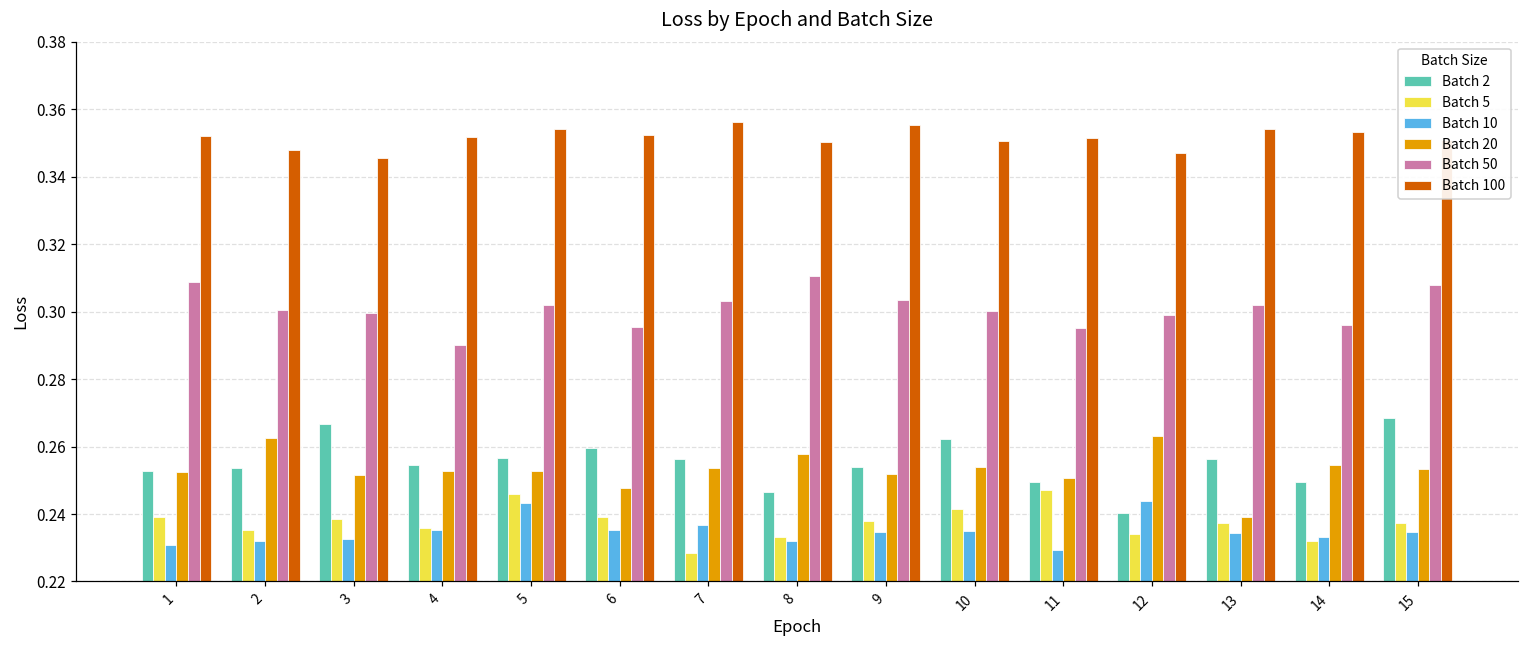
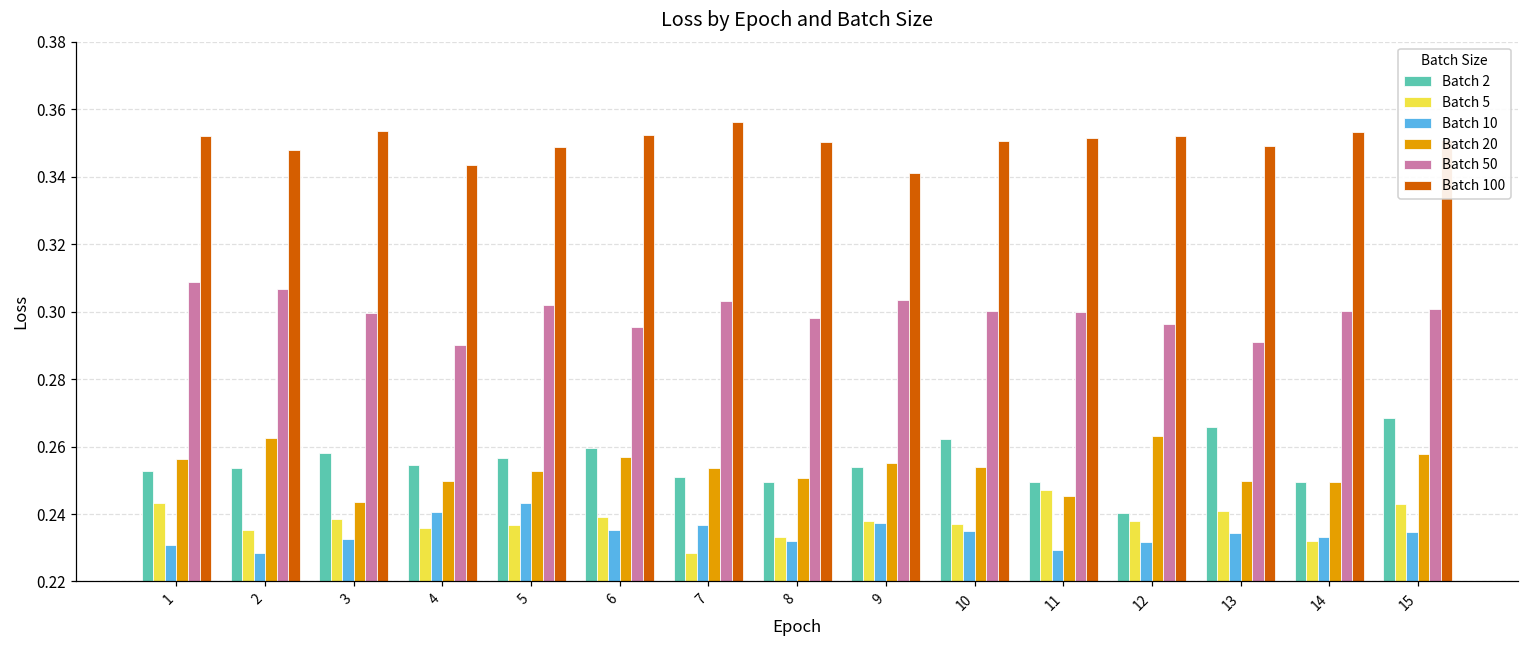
Batch 5, 1: 0.239 -> 0.243
Batch 20, 1: 0.252 -> 0.256
Batch 10, 2: 0.232 -> 0.229
Batch 50, 2: 0.300 -> 0.307
Batch 2, 3: 0.267 -> 0.258
Batch 20, 3: 0.252 -> 0.244
Batch 100, 3: 0.346 -> 0.353
Batch 10, 4: 0.235 -> 0.241
Batch 20, 4: 0.253 -> 0.250
Batch 100, 4: 0.352 -> 0.343
Batch 5, 5: 0.246 -> 0.237
Batch 100, 5: 0.354 -> 0.349
Batch 20, 6: 0.248 -> 0.257
Batch 2, 7: 0.256 -> 0.251
Batch 2, 8: 0.247 -> 0.249
Batch 20, 8: 0.258 -> 0.251
Batch 50, 8: 0.311 -> 0.298
Batch 10, 9: 0.235 -> 0.237
Batch 20, 9: 0.252 -> 0.255
Batch 100, 9: 0.355 -> 0.341
Batch 5, 10: 0.241 -> 0.237
Batch 20, 11: 0.251 -> 0.245
Batch 50, 11: 0.295 -> 0.300
Batch 5, 12: 0.234 -> 0.238
Batch 10, 12: 0.244 -> 0.232
Batch 50, 12: 0.299 -> 0.296
Batch 100, 12: 0.347 -> 0.352
Batch 2, 13: 0.256 -> 0.266
Batch 5, 13: 0.237 -> 0.241
Batch 20, 13: 0.239 -> 0.250
Batch 50, 13: 0.302 -> 0.291
Batch 100, 13: 0.354 -> 0.349
Batch 20, 14: 0.255 -> 0.250
Batch 50, 14: 0.296 -> 0.300
Batch 5, 15: 0.237 -> 0.243
Batch 20, 15: 0.253 -> 0.258
Batch 50, 15: 0.308 -> 0.301
